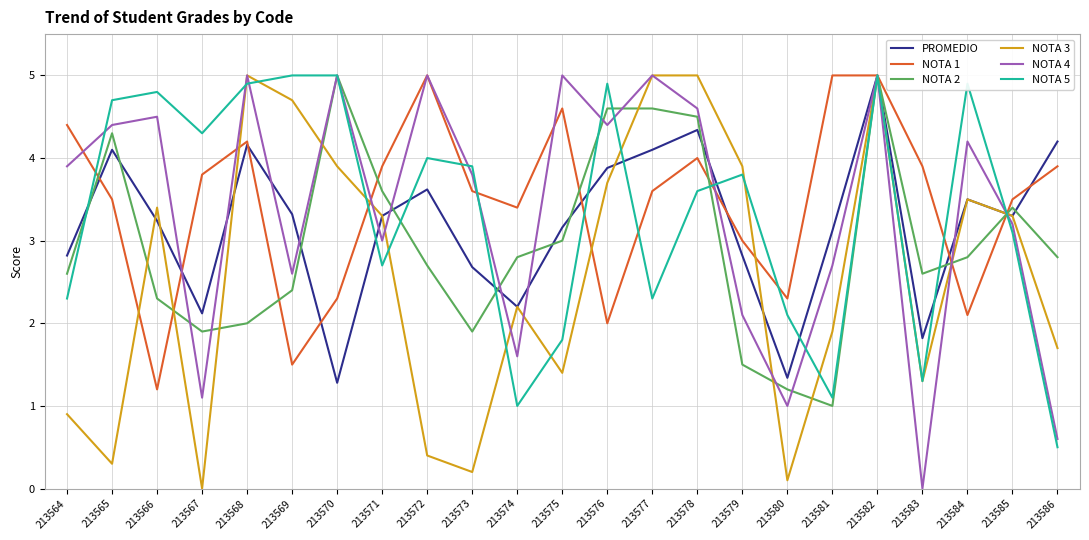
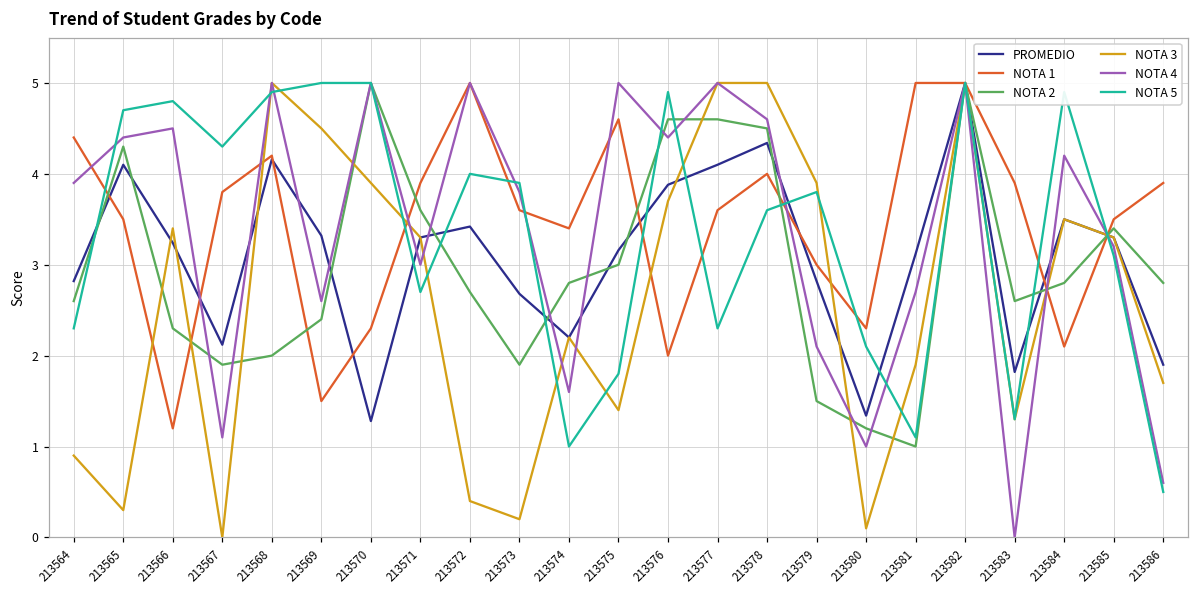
NOTA 3, 213569: 4.7 -> 4.5
PROMEDIO, 213572: 3.6 -> 3.4
PROMEDIO, 213586: 4.2 -> 1.9
